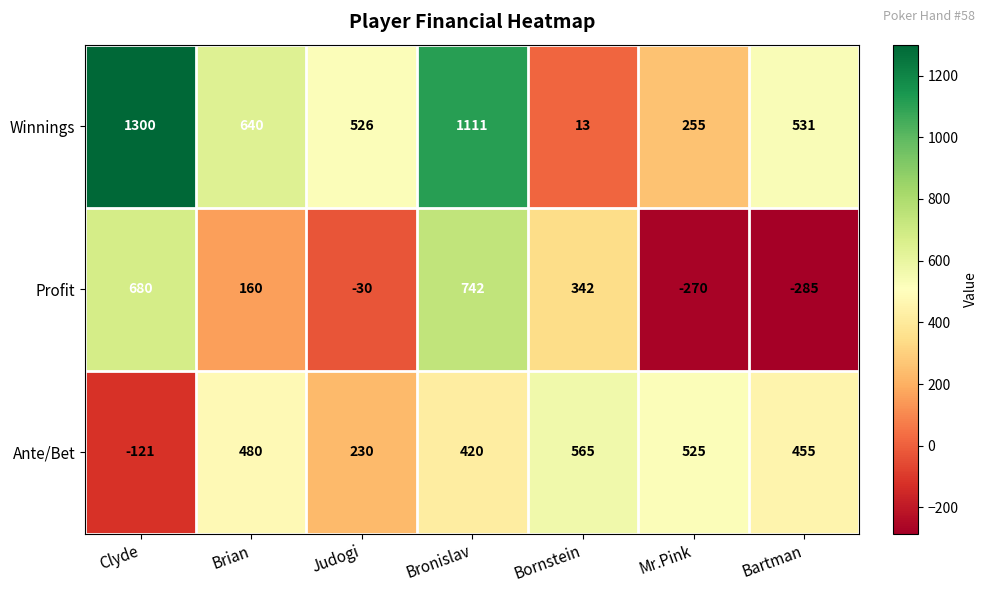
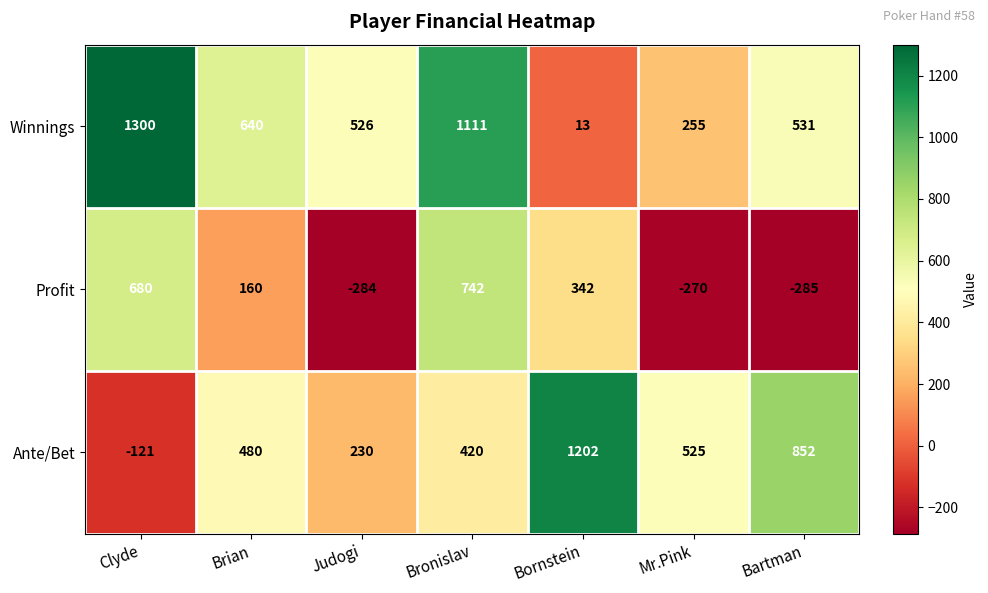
Profit, Judogi: -30 -> -284
Ante/Bet, Bornstein: 565 -> 1202
Ante/Bet, Bartman: 455 -> 852
